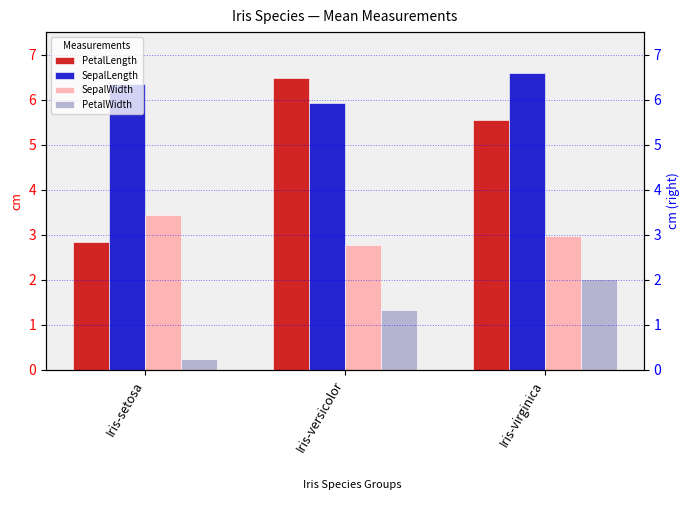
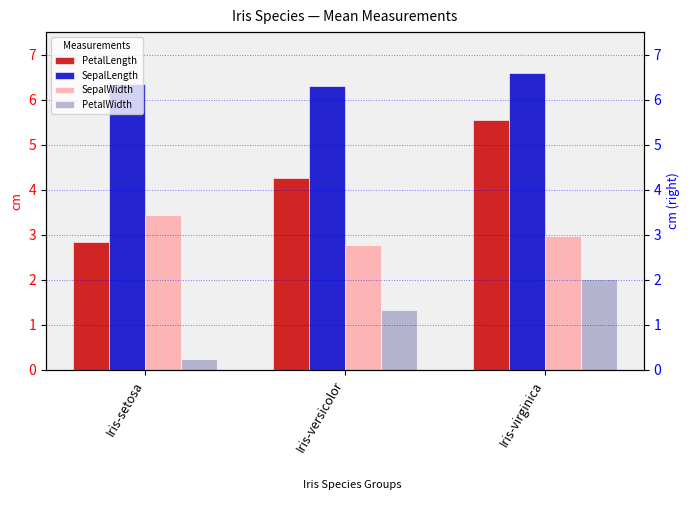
PetalLength, Iris-versicolor: 6.5 -> 4.3
SepalLength, Iris-versicolor: 5.9 -> 6.3
